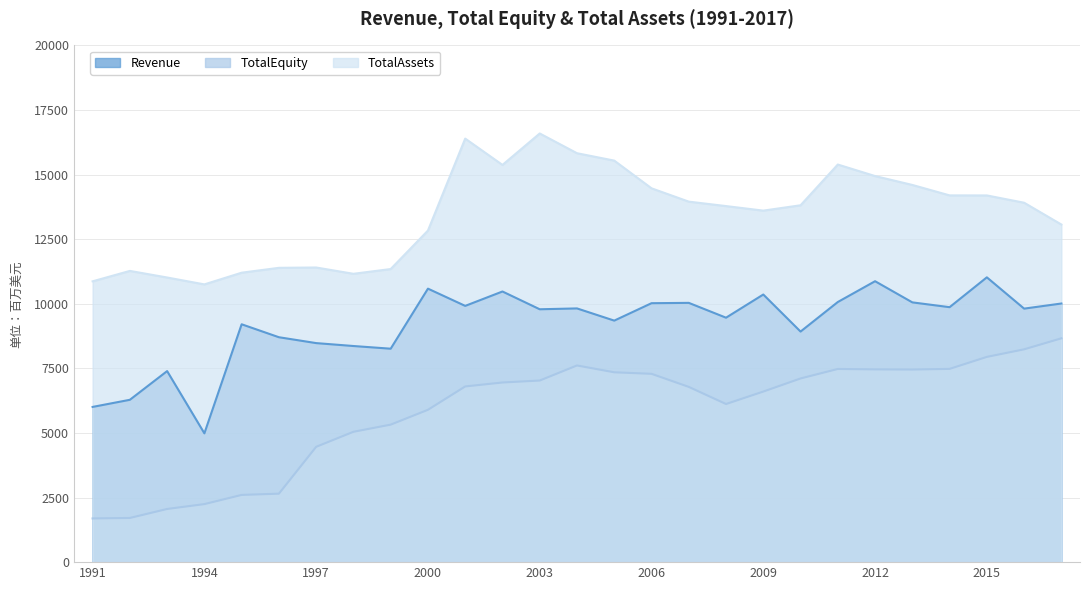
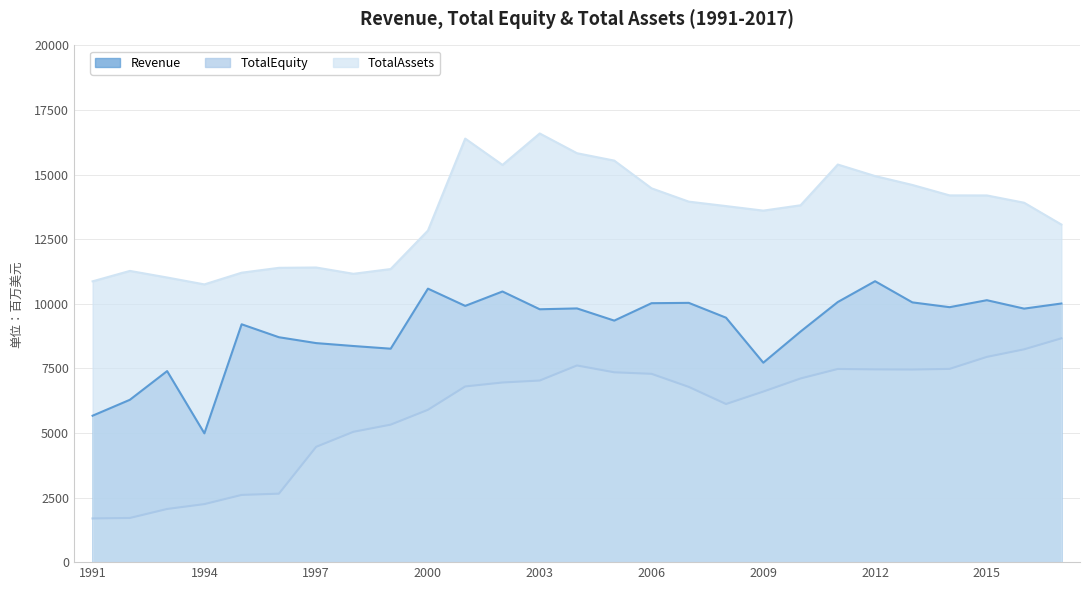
Revenue, 1991: 6000 -> 5700
Revenue, 2009: 10400 -> 7700
Revenue, 2015: 11000 -> 10100
